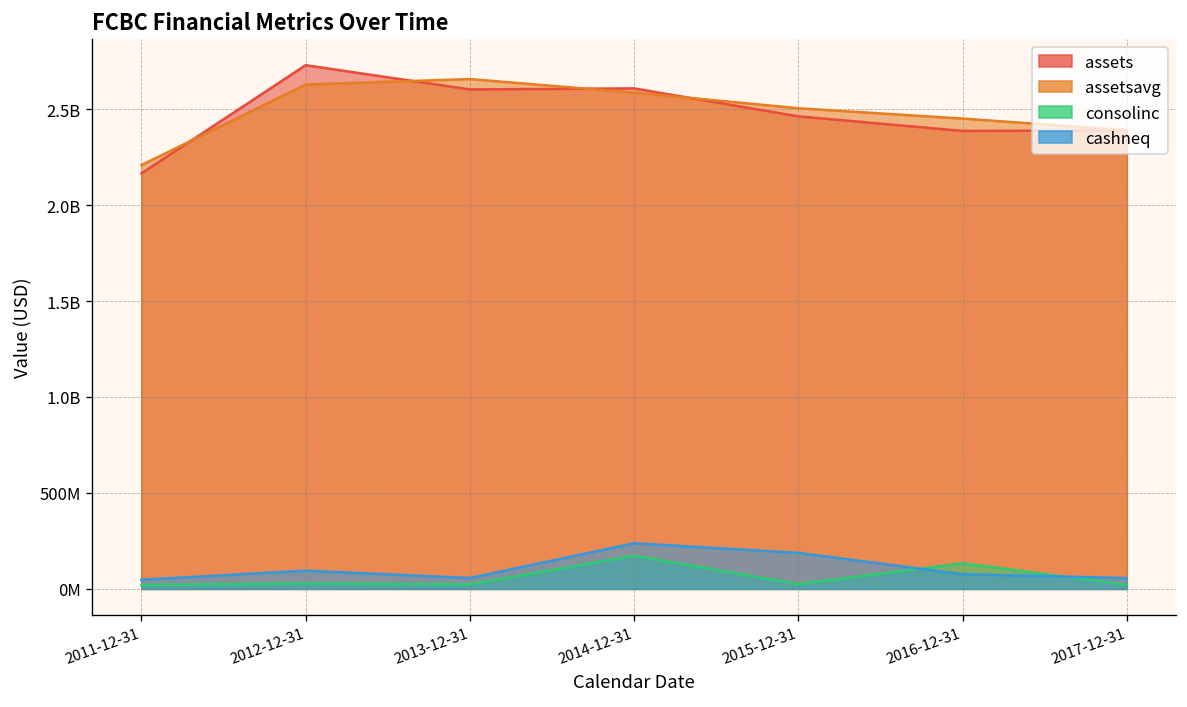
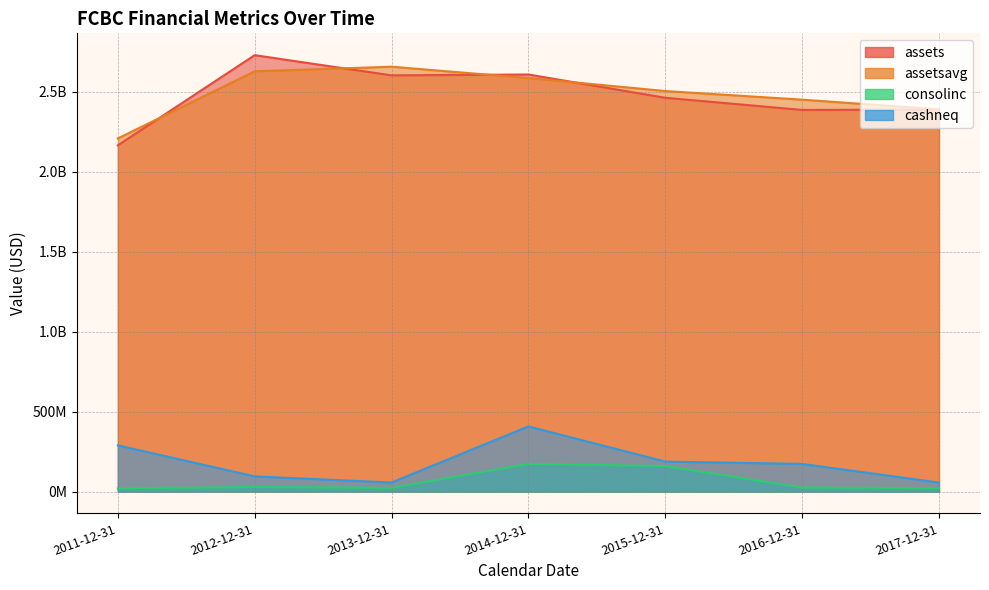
cashneq, 2011-12-31: 50000000 -> 290000000
cashneq, 2014-12-31: 240000000 -> 410000000
consolinc, 2015-12-31: 20000000 -> 160000000
consolinc, 2016-12-31: 130000000 -> 30000000
cashneq, 2016-12-31: 80000000 -> 170000000
